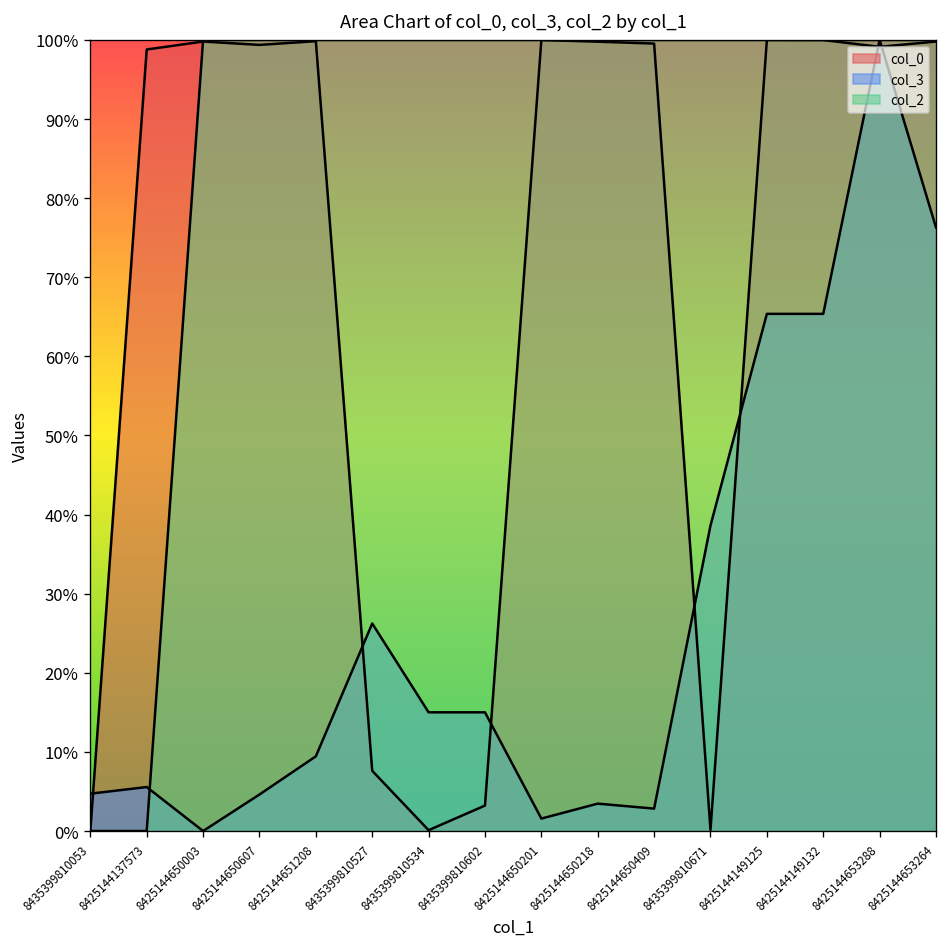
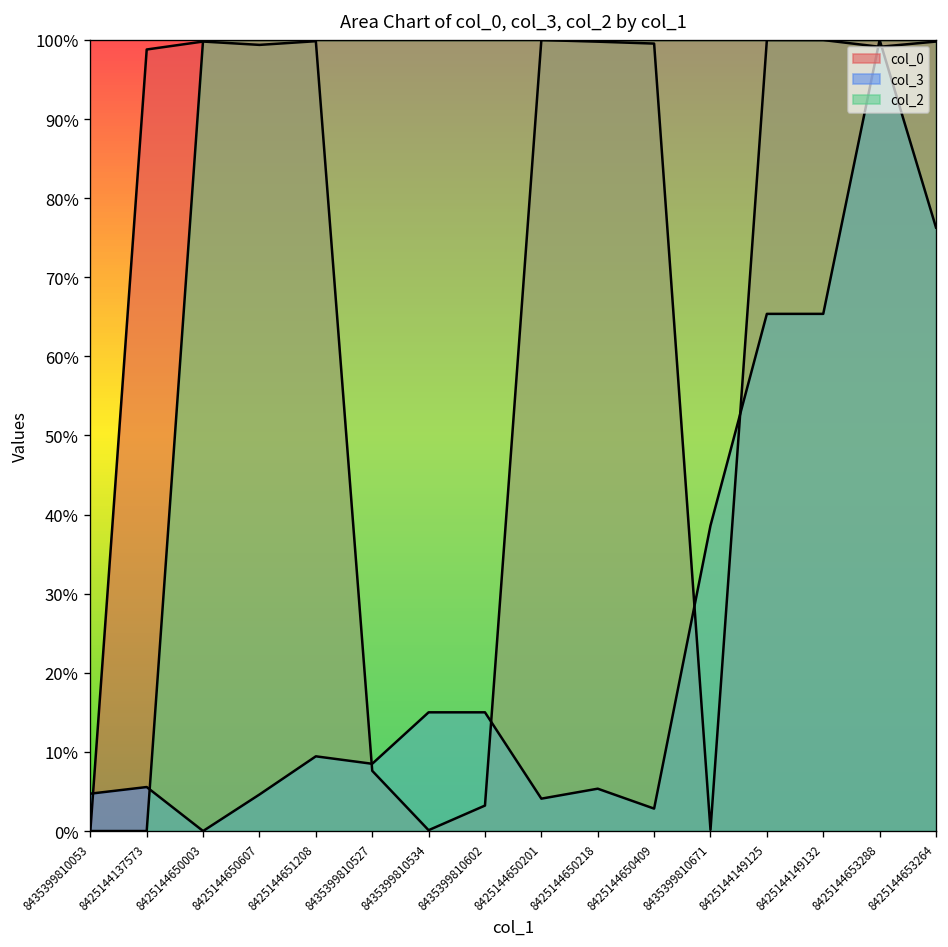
col_3, 8435399810527: 26% -> 8%
col_3, 8425144650201: 2% -> 4%
col_3, 8425144650218: 3% -> 5%
